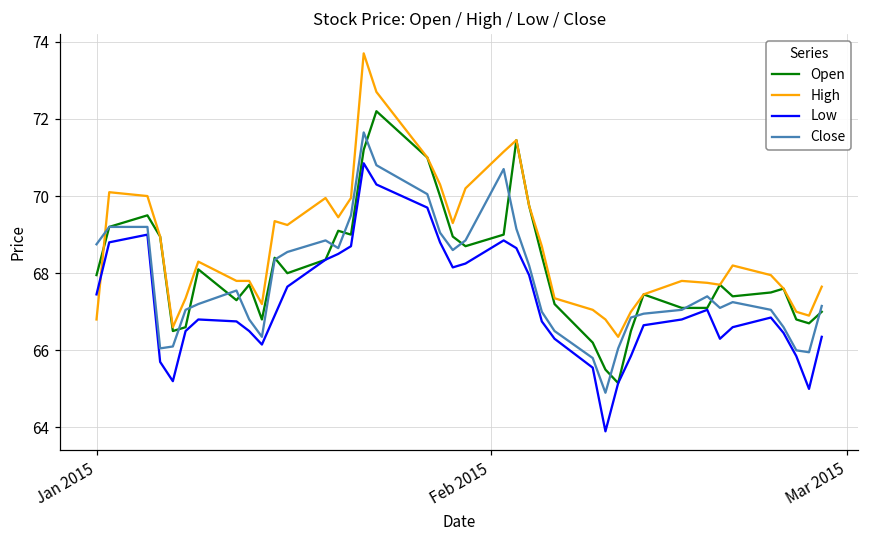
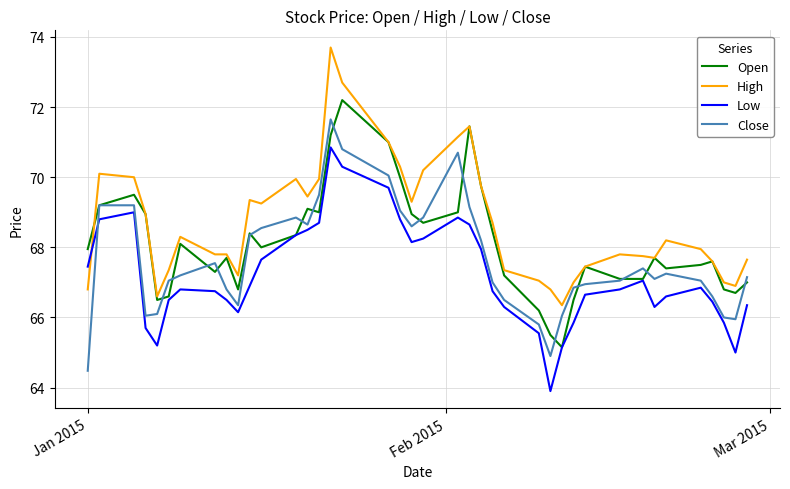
Close, Jan 2015: 68.8 -> 64.5
